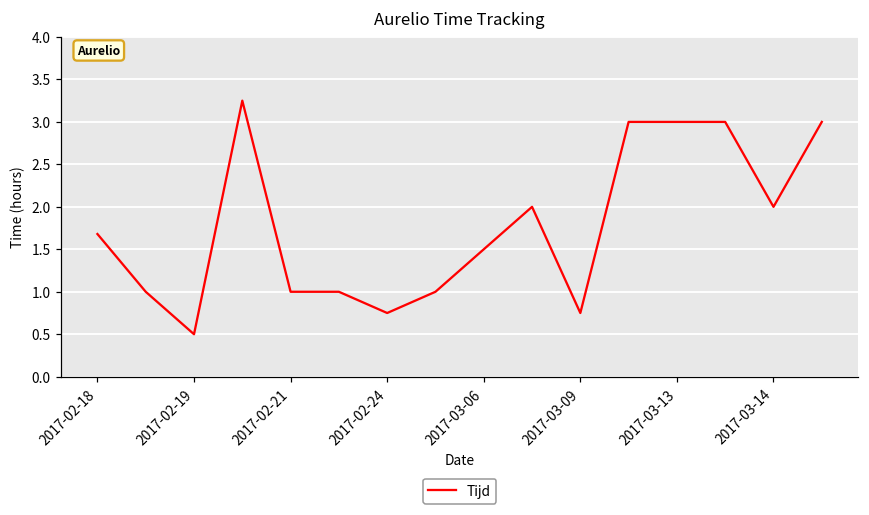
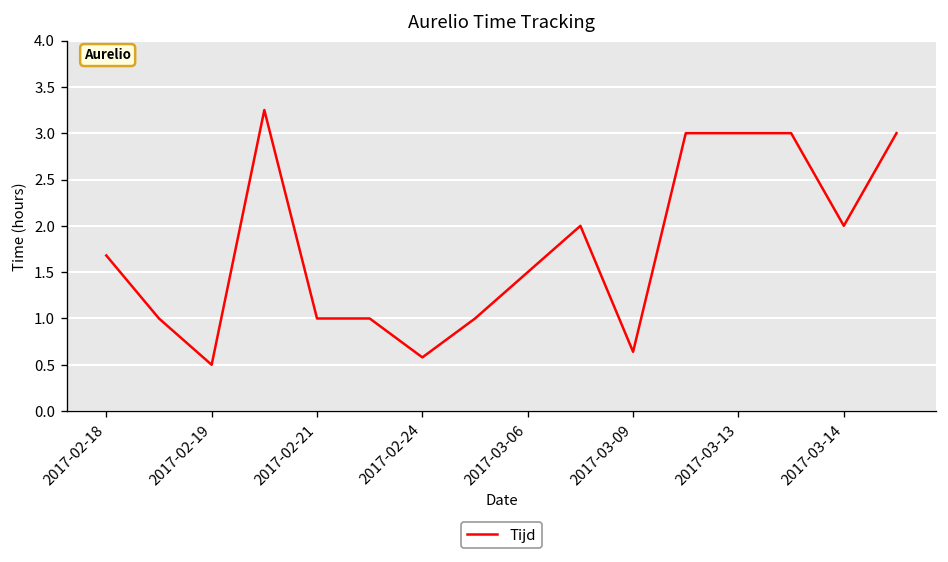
2017-02-24: 0.8 -> 0.6
2017-03-09: 0.8 -> 0.6
